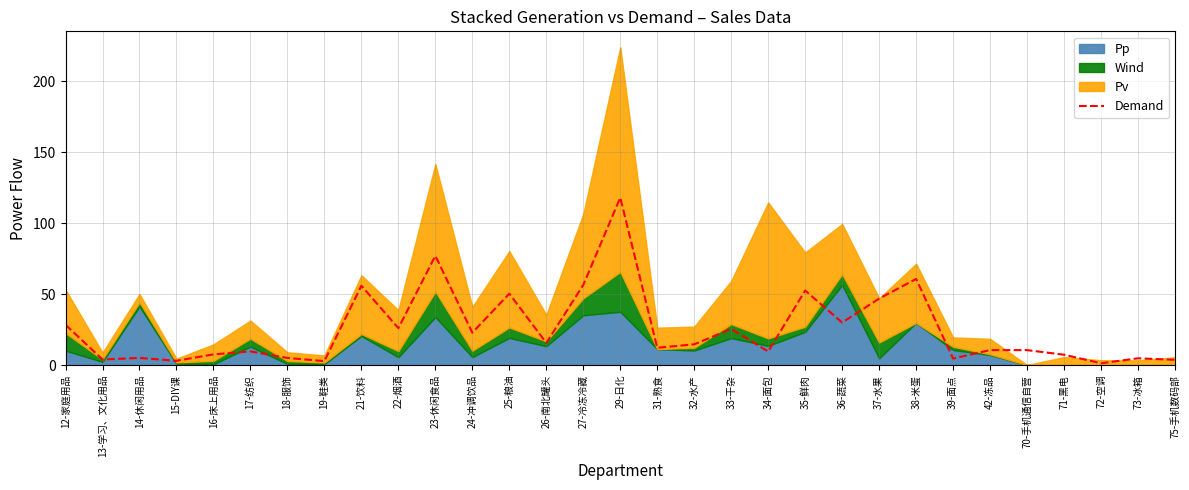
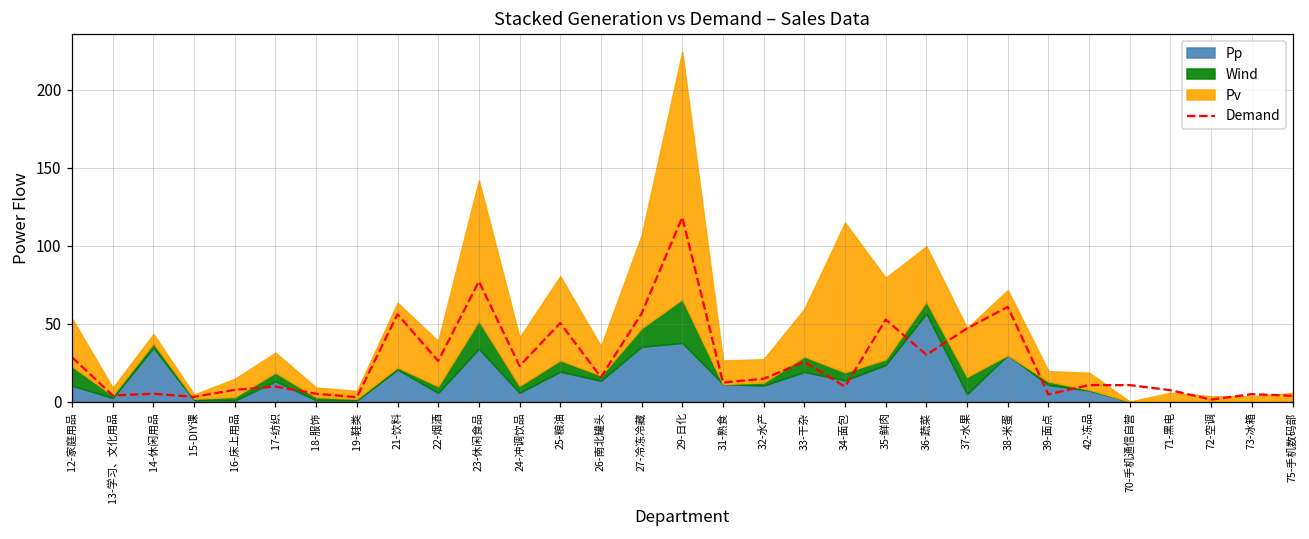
Pp, 14-休闲用品: 41 -> 35
